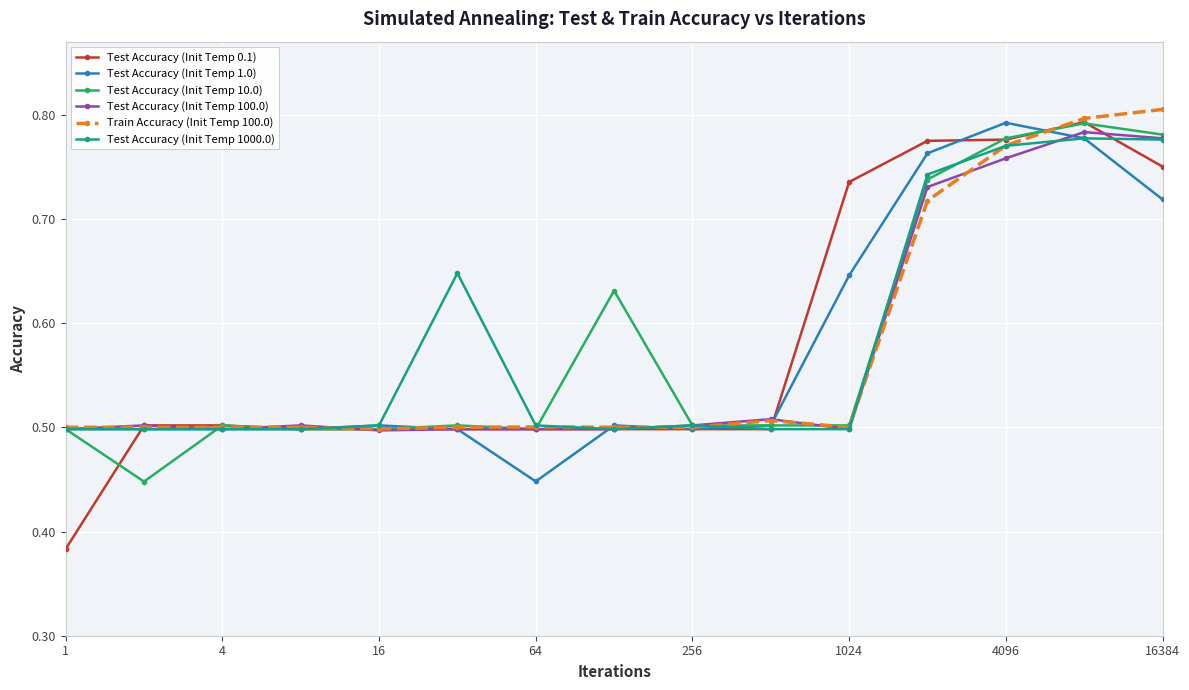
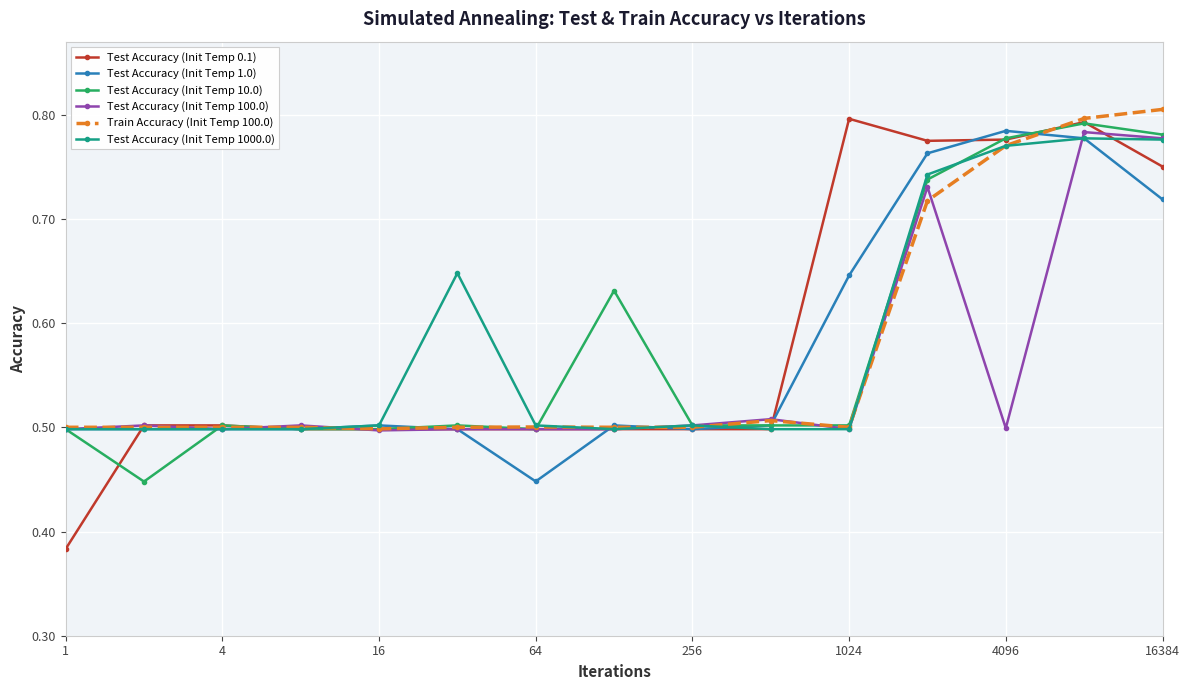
Test Accuracy (Init Temp 0.1), 1024: 0.735 -> 0.796
Test Accuracy (Init Temp 1.0), 4096: 0.792 -> 0.784
Test Accuracy (Init Temp 100.0), 4096: 0.758 -> 0.499
